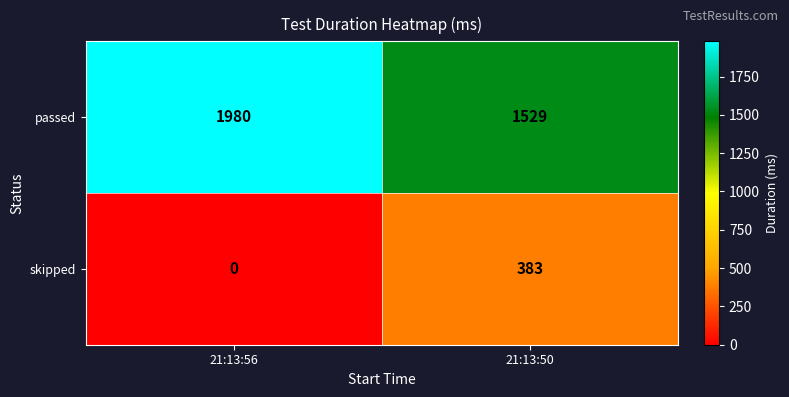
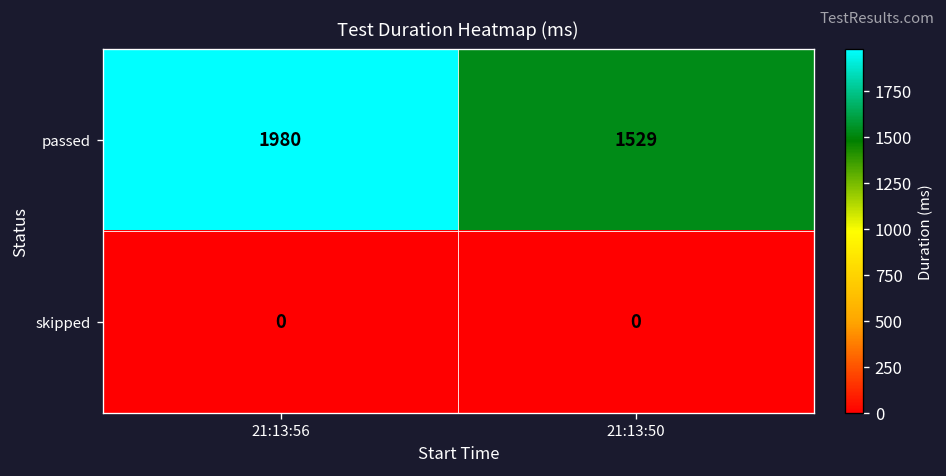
skipped, 21:13:50: 383 -> 0
